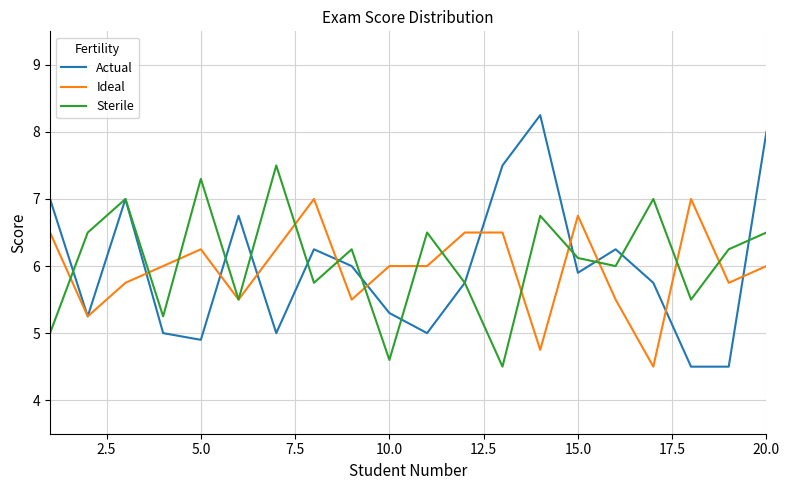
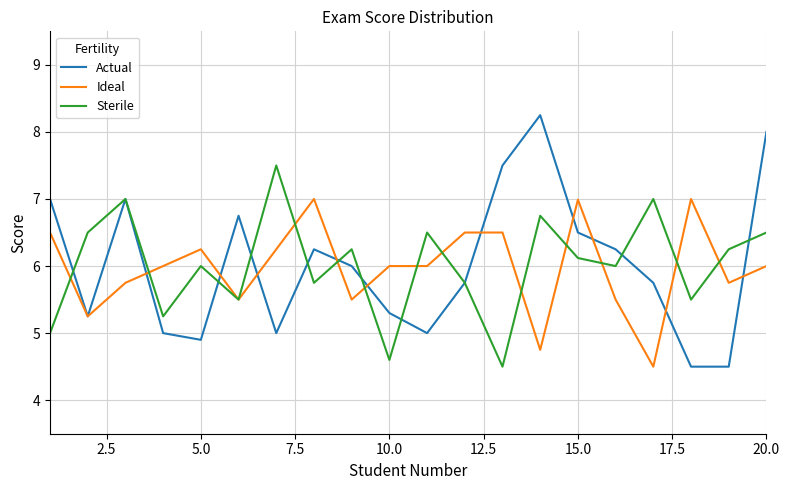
Sterile, 5.0: 7.3 -> 6.0
Actual, 15.0: 5.9 -> 6.5
Ideal, 15.0: 6.8 -> 7.0
